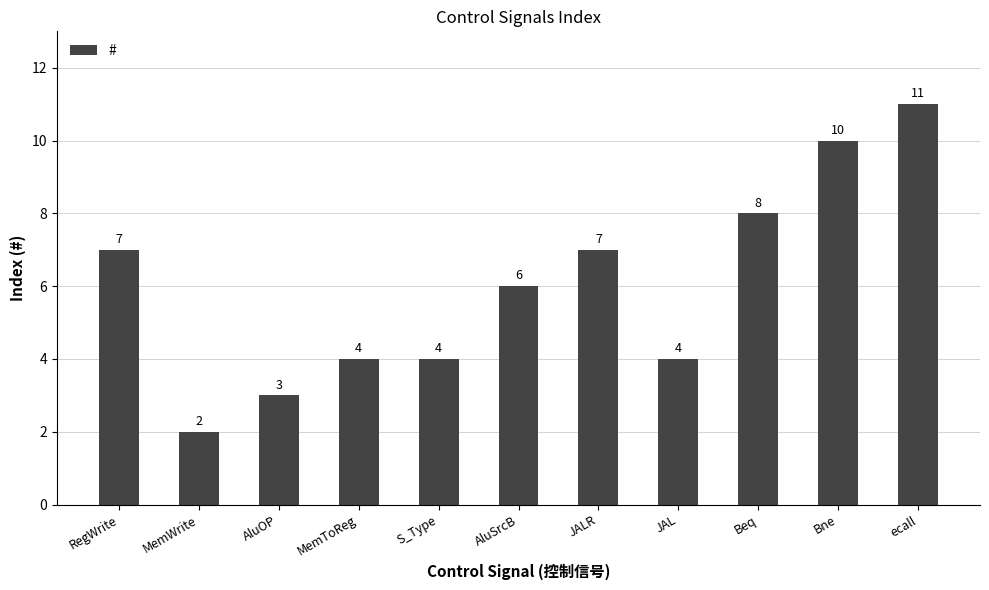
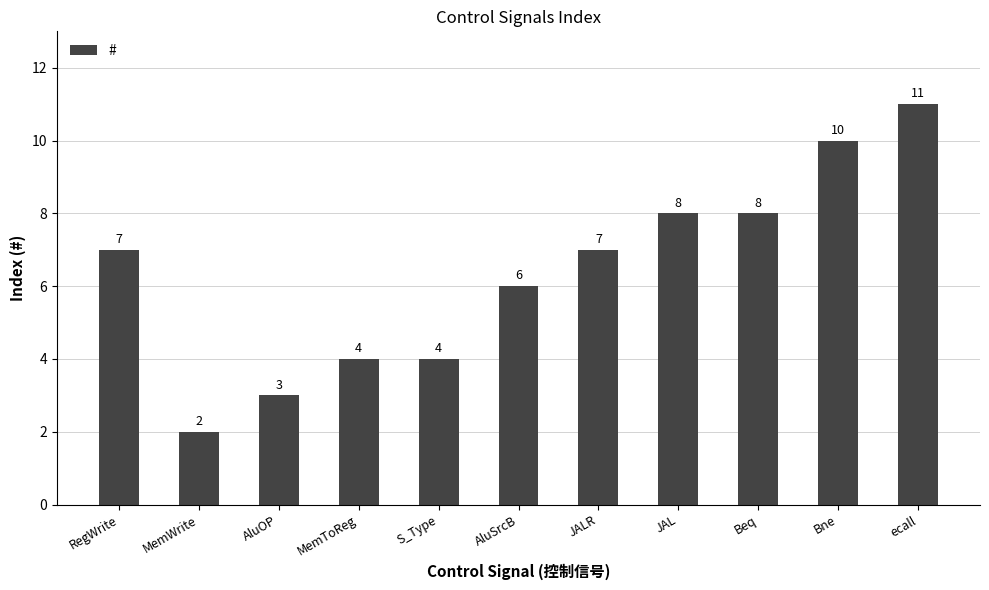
JAL: 4 -> 8
